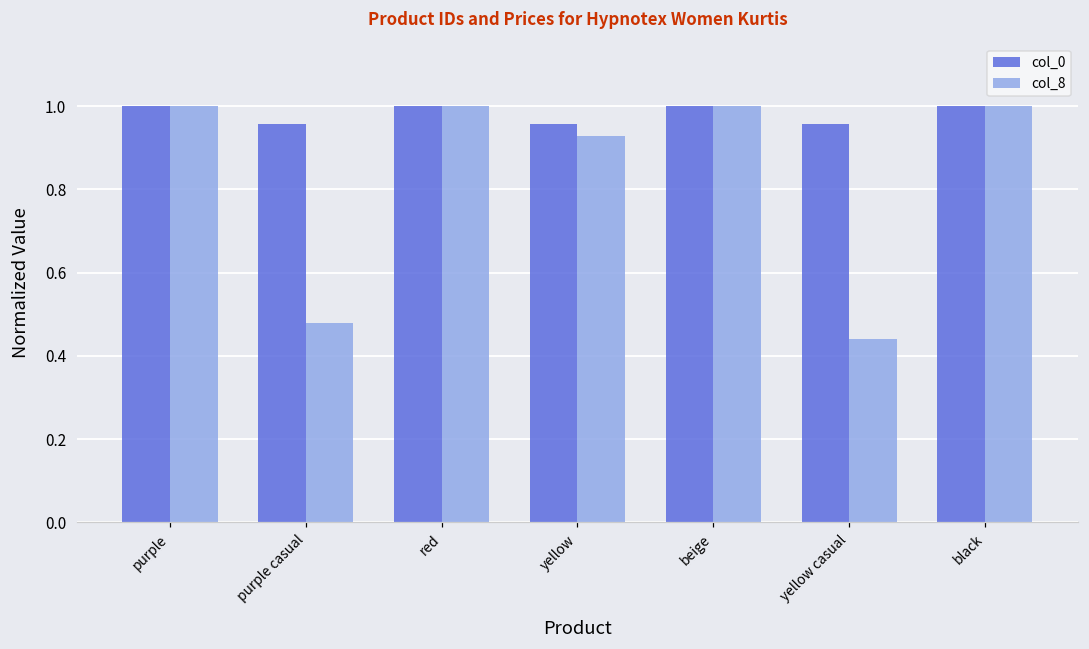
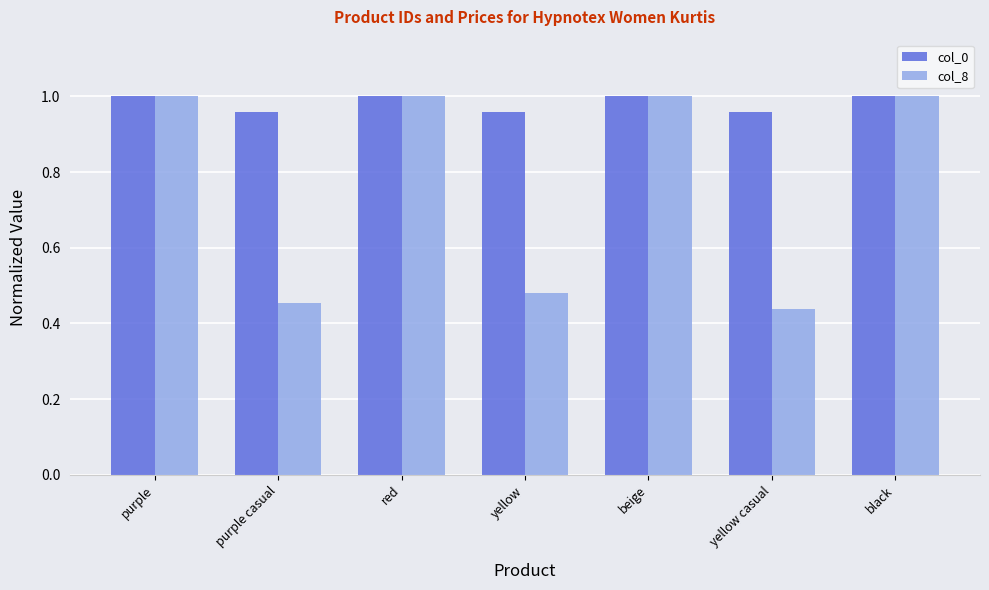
col_8, purple casual: 0.48 -> 0.45
col_8, yellow: 0.93 -> 0.48
